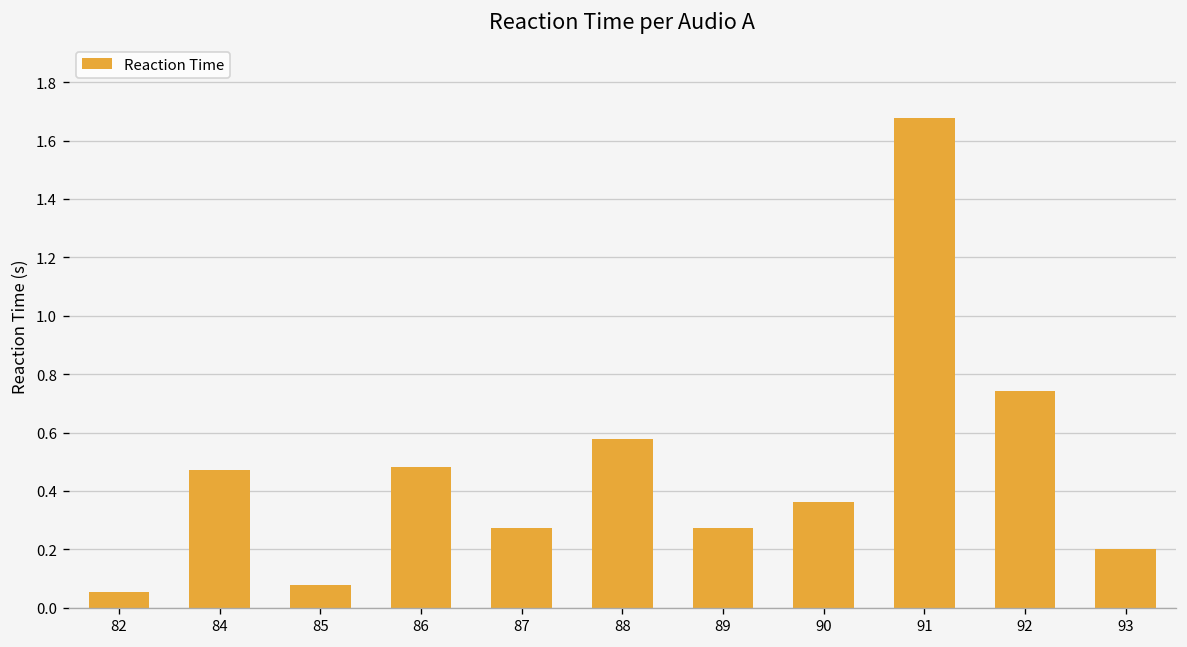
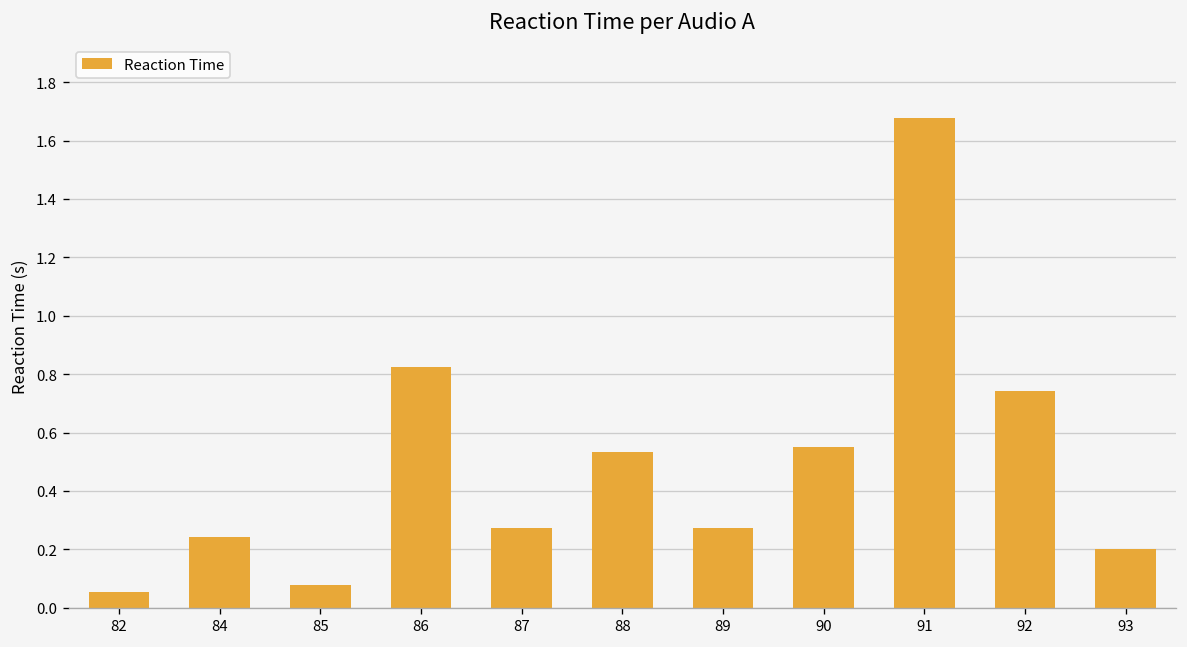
84: 0.47 -> 0.24
86: 0.48 -> 0.82
88: 0.58 -> 0.53
90: 0.36 -> 0.55
